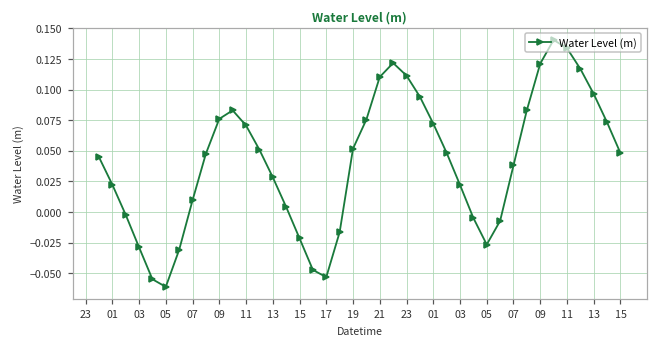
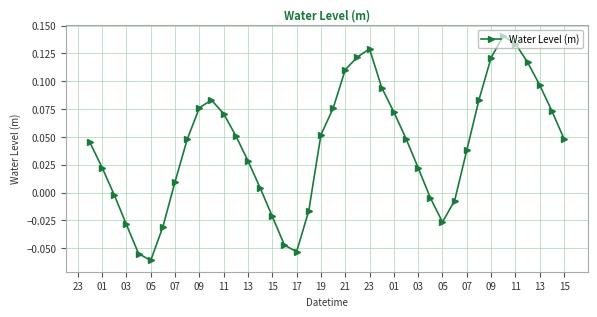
23: 0.111 -> 0.129
